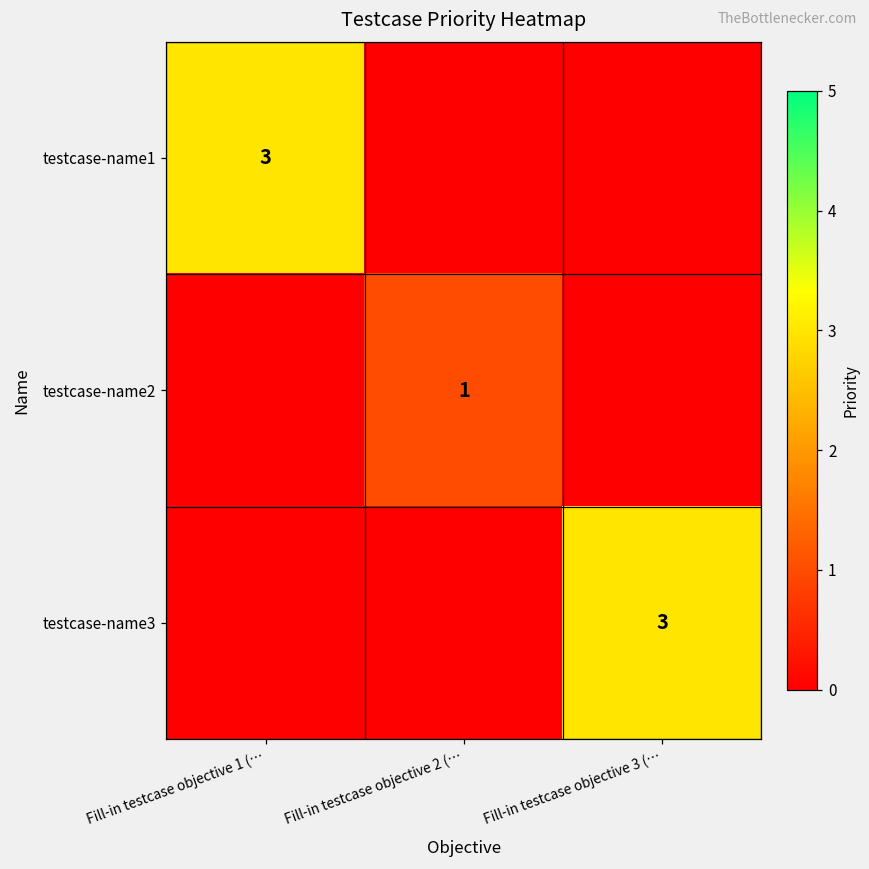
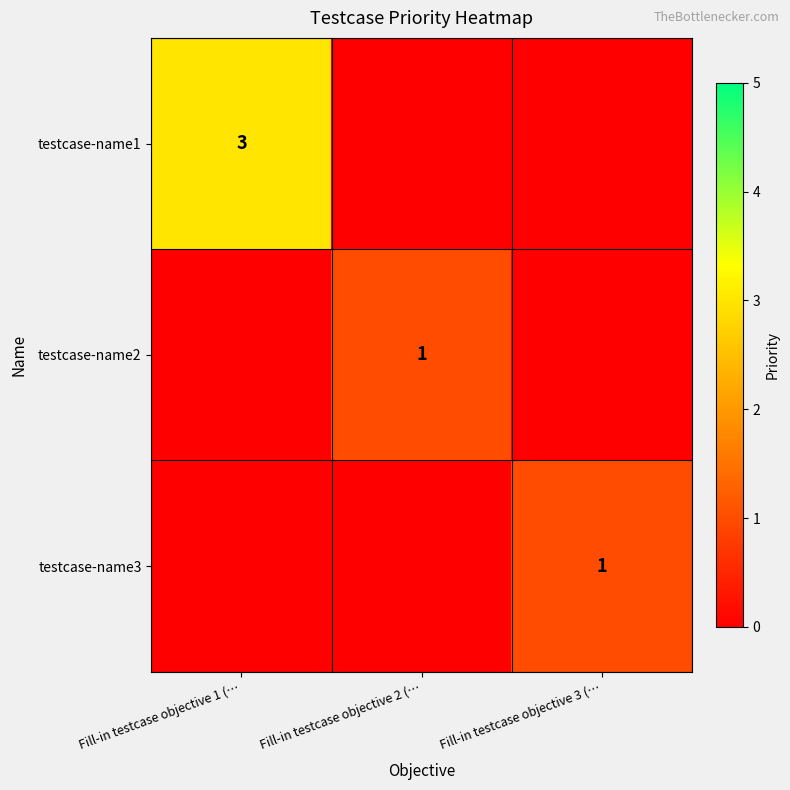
testcase-name3, Fill-in testcase objective 3 (…: 3 -> 1
